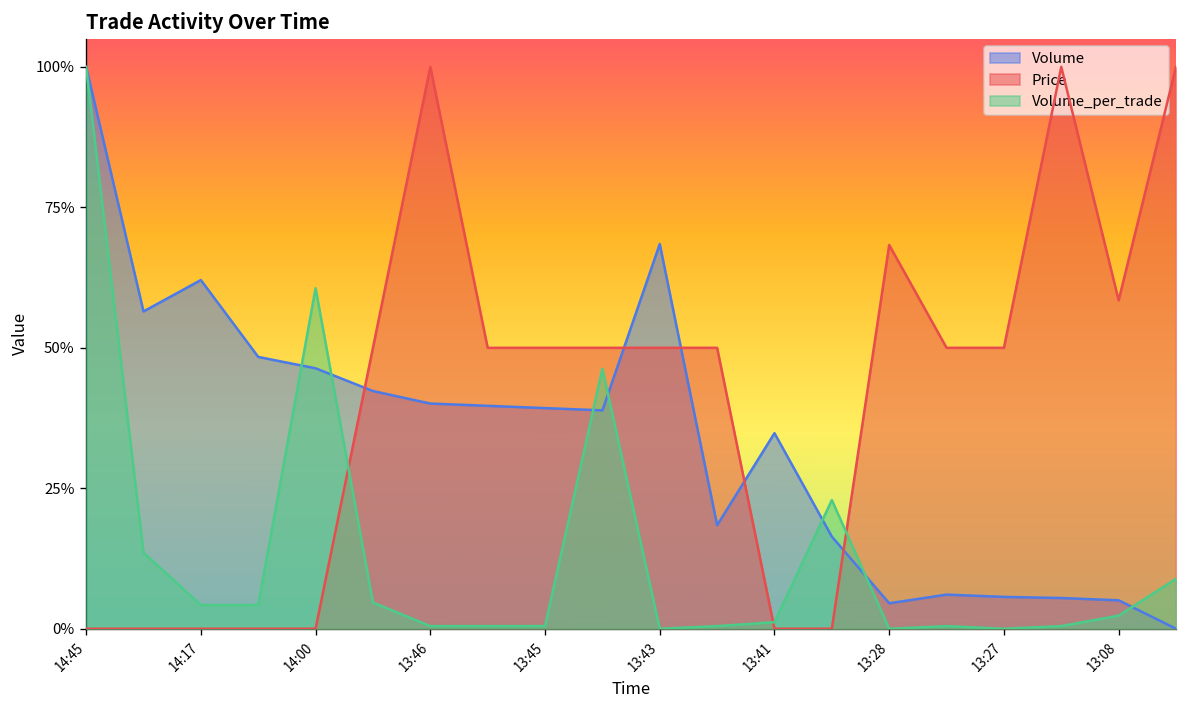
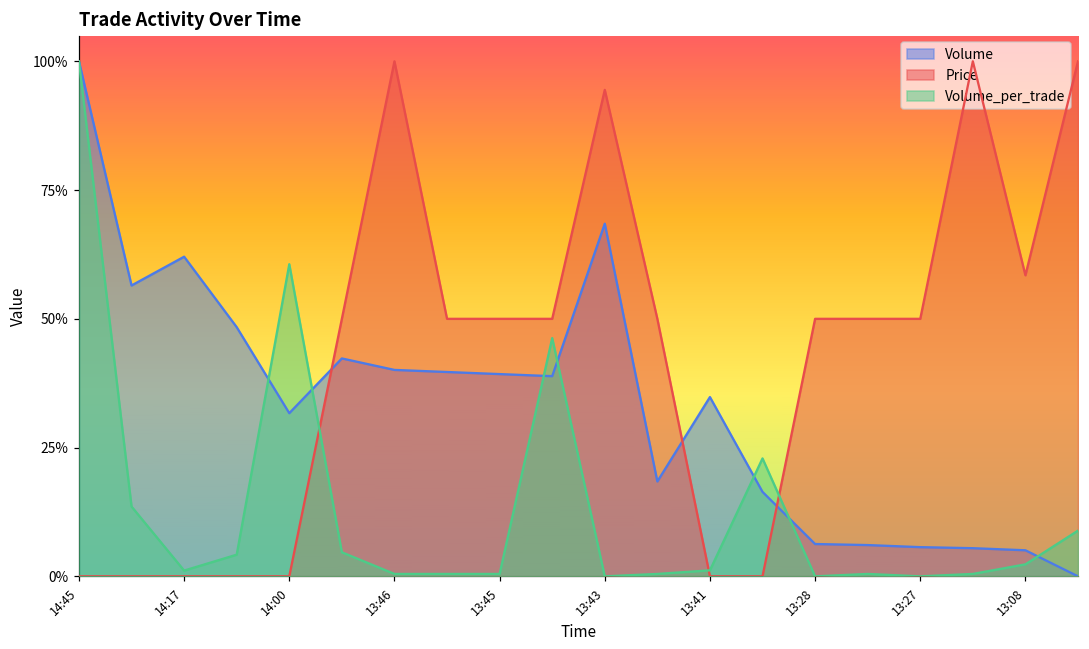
Volume_per_trade, 14:17: 4% -> 1%
Volume, 14:00: 46% -> 32%
Price, 13:43: 50% -> 94%
Volume, 13:28: 5% -> 6%
Price, 13:28: 68% -> 50%
